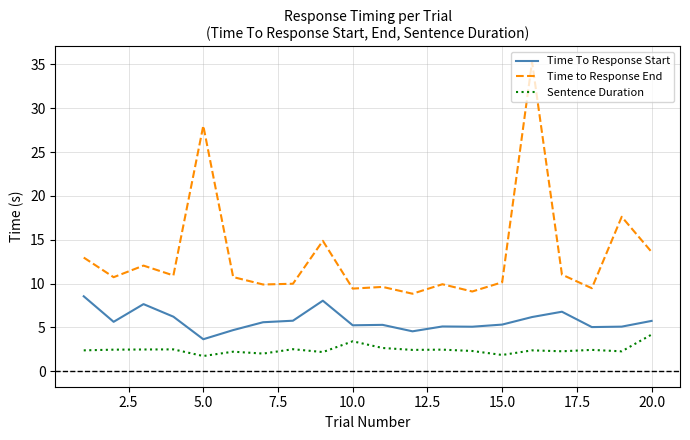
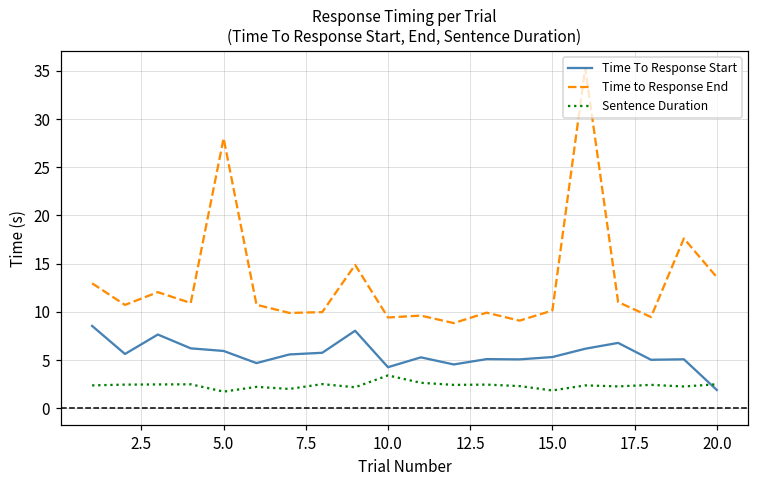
Time To Response Start, 5.0: 4 -> 6
Time To Response Start, 10.0: 5 -> 4
Time To Response Start, 20.0: 6 -> 2
Sentence Duration, 20.0: 4 -> 2
